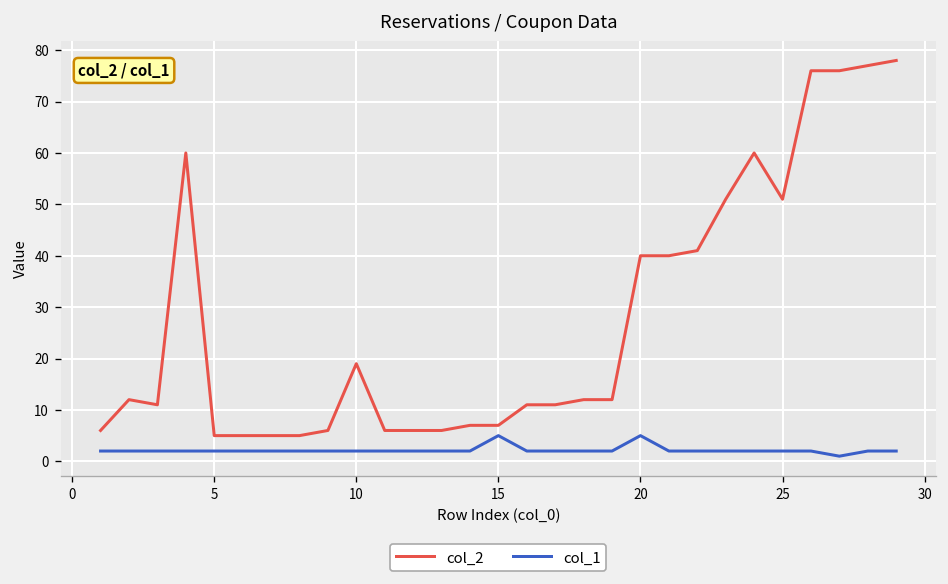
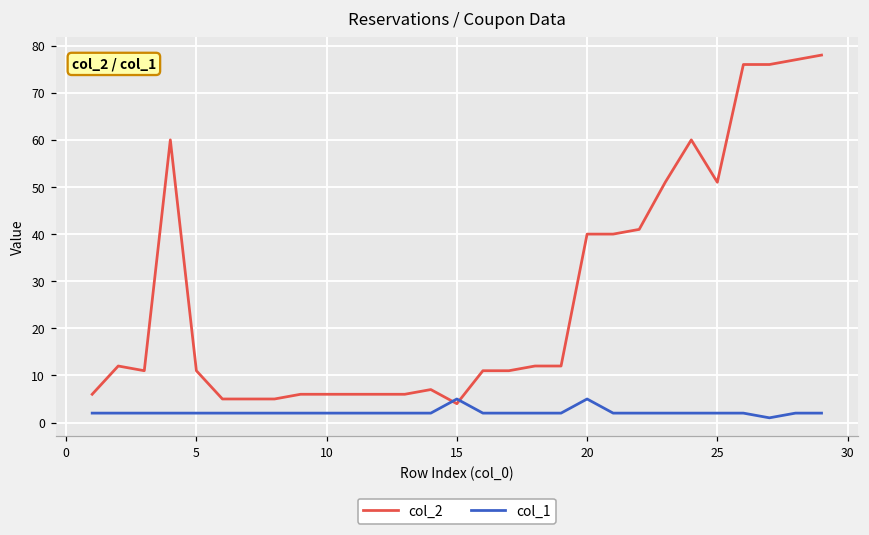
col_2, 5: 5 -> 11
col_2, 10: 19 -> 6
col_2, 15: 7 -> 4
